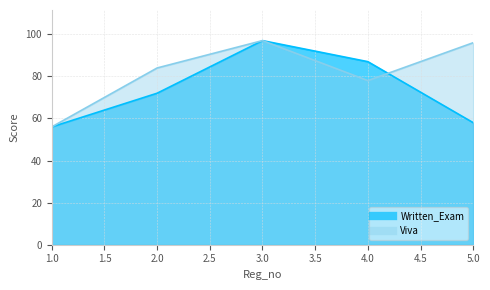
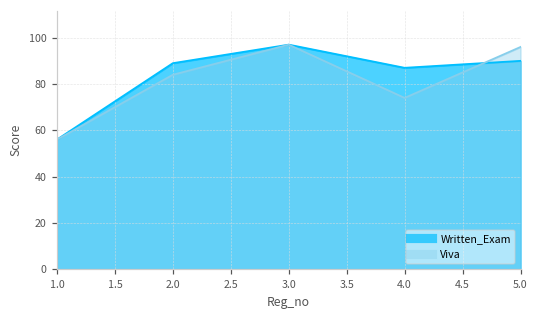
Written_Exam, 2.0: 72 -> 89
Viva, 4.0: 78 -> 74
Written_Exam, 5.0: 58 -> 90
